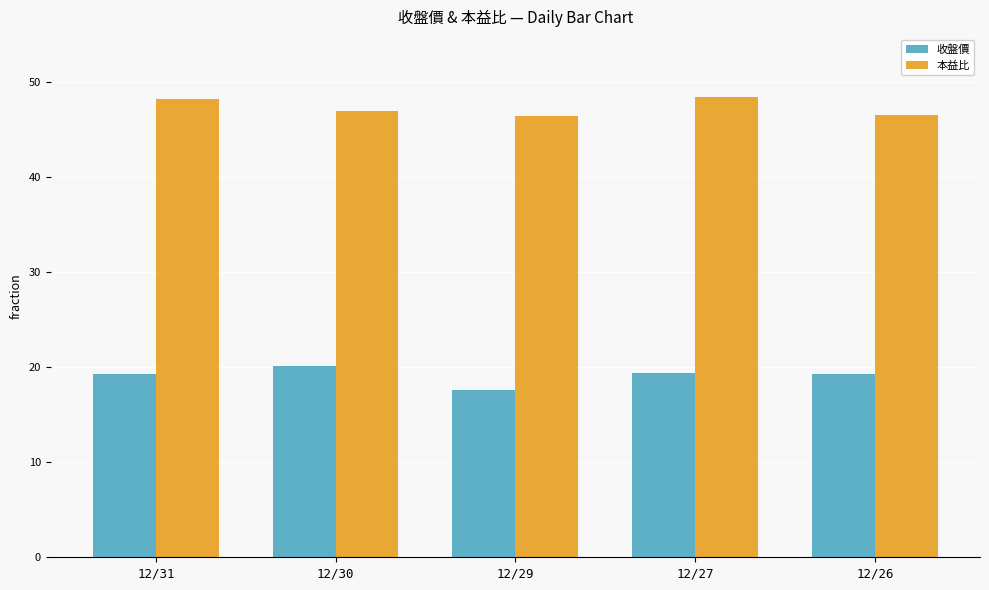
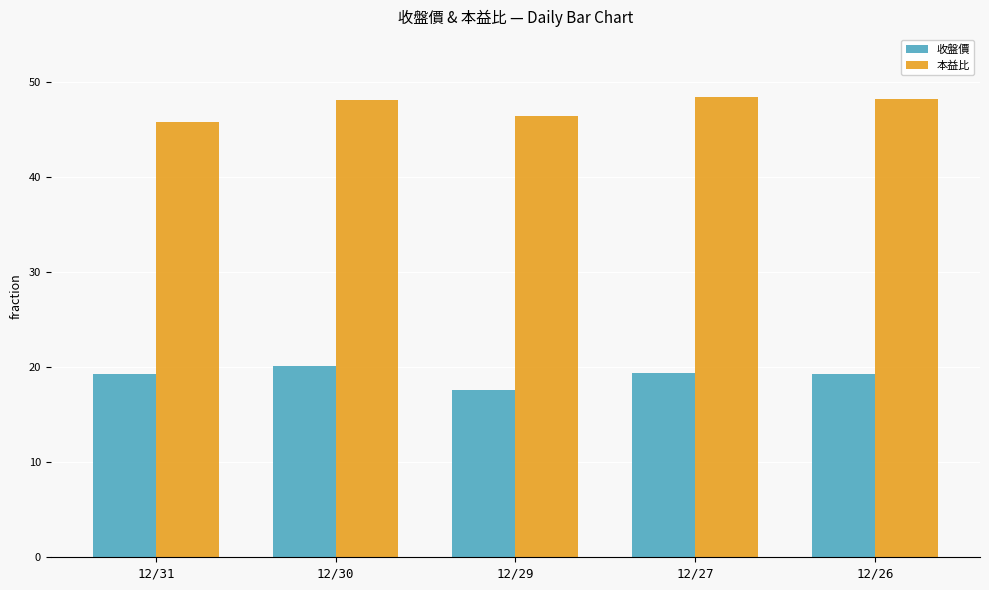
本益比, 12/31: 48 -> 46
本益比, 12/30: 47 -> 48
本益比, 12/26: 47 -> 48
